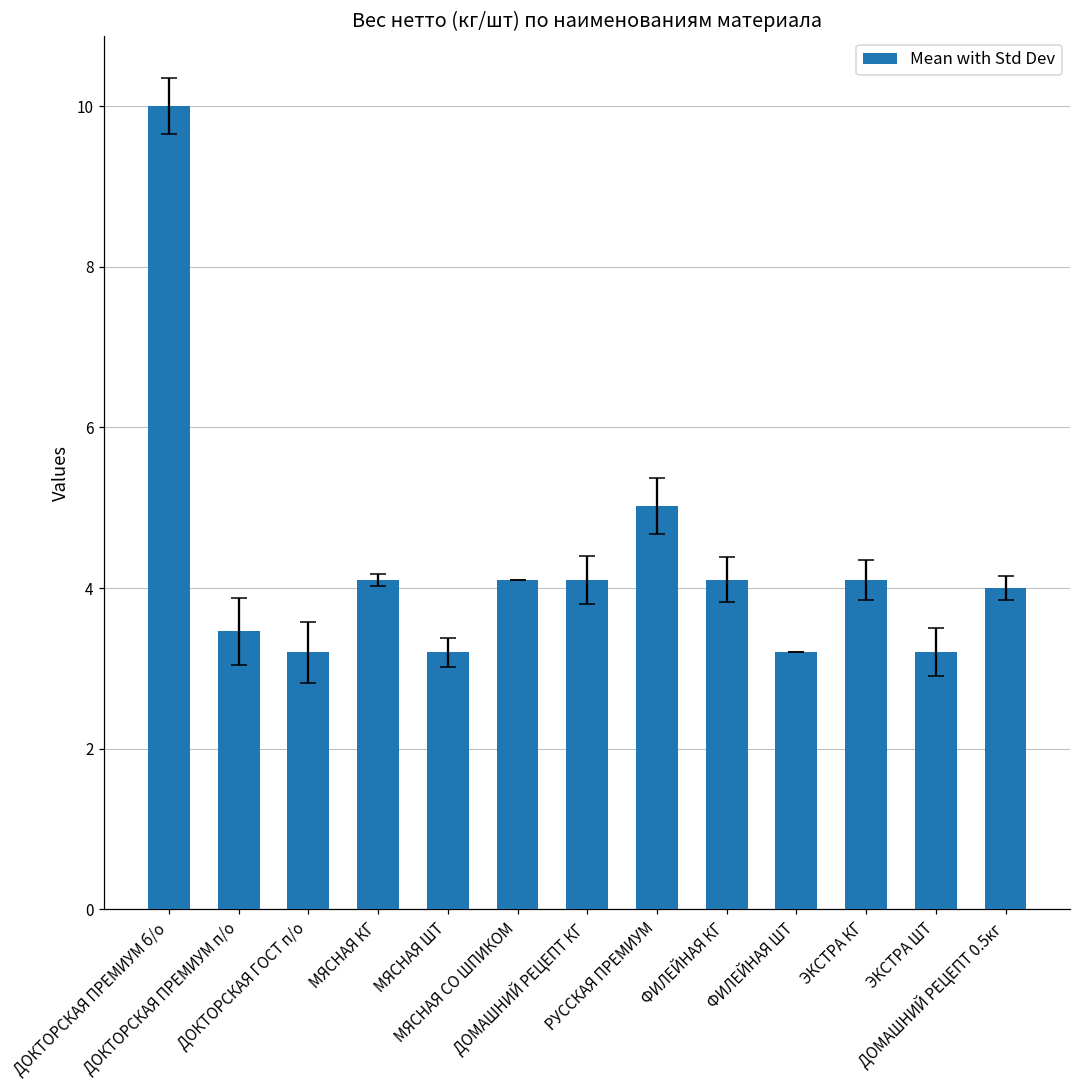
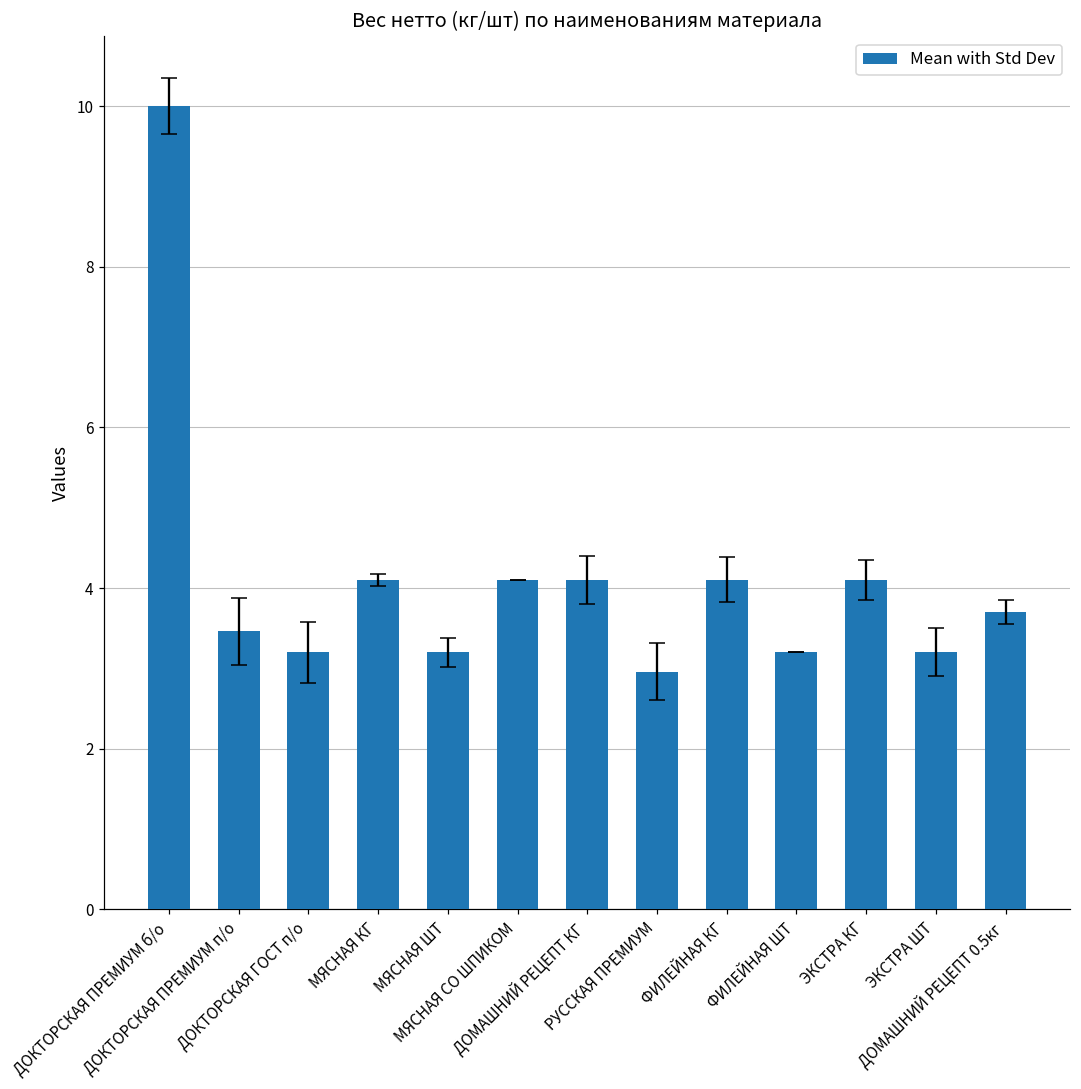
Mean with Std Dev, РУССКАЯ ПРЕМИУМ: 5.0 -> 3.0
Mean with Std Dev, ДОМАШНИЙ РЕЦЕПТ 0.5кг: 4.0 -> 3.7
